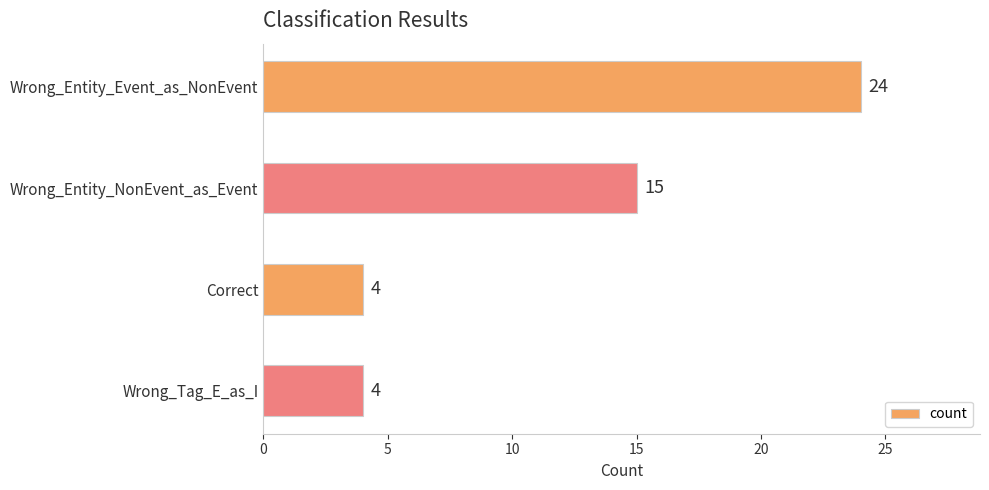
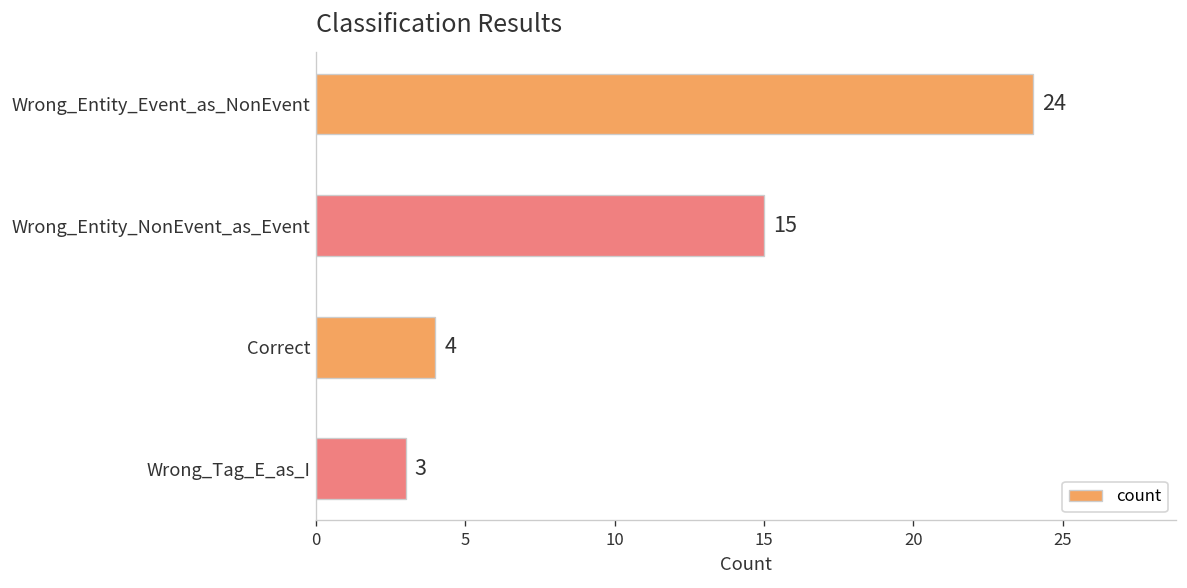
Wrong_Tag_E_as_I: 4 -> 3
